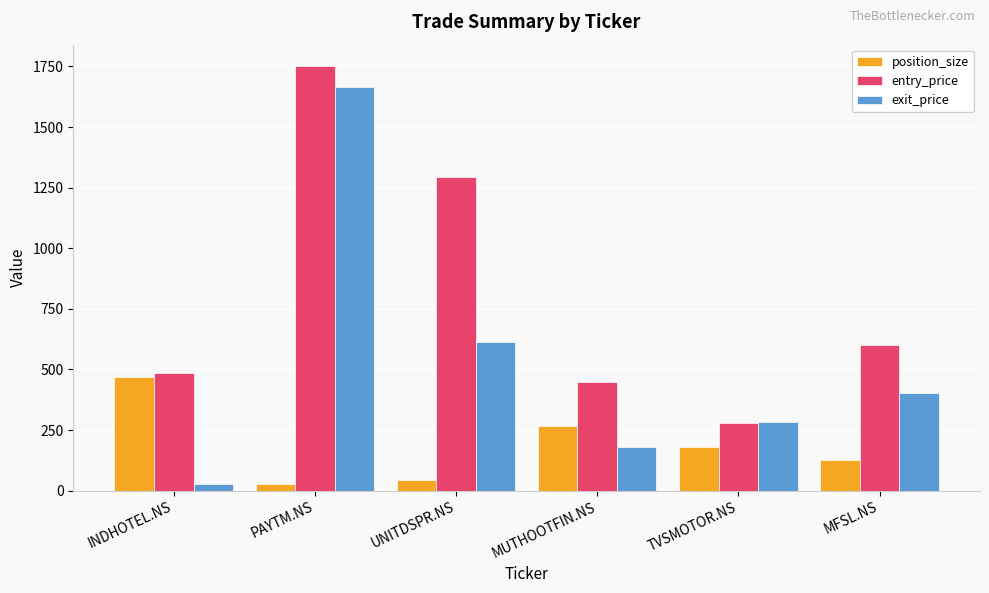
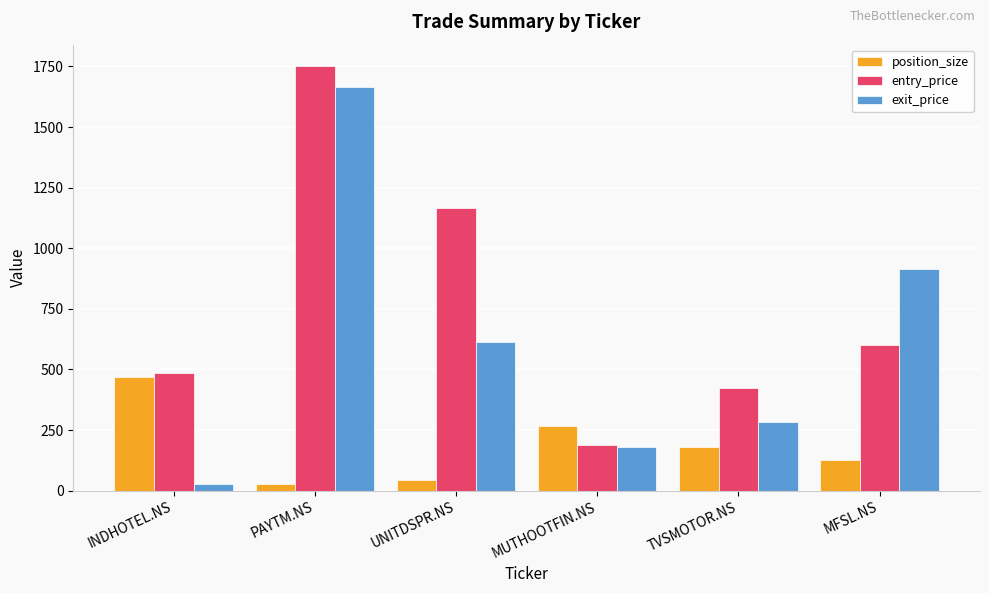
entry_price, UNITDSPR.NS: 1290 -> 1170
entry_price, MUTHOOTFIN.NS: 450 -> 190
entry_price, TVSMOTOR.NS: 280 -> 420
exit_price, MFSL.NS: 400 -> 920
